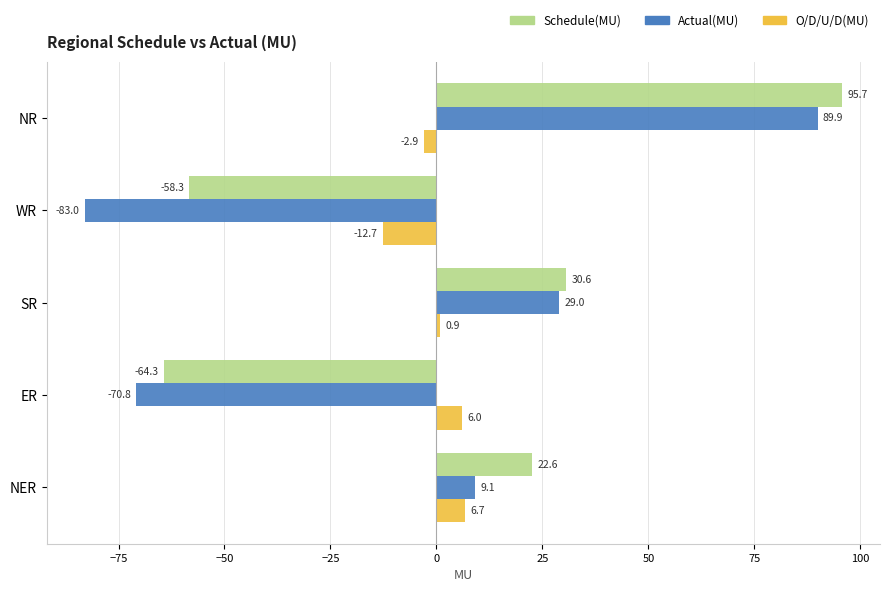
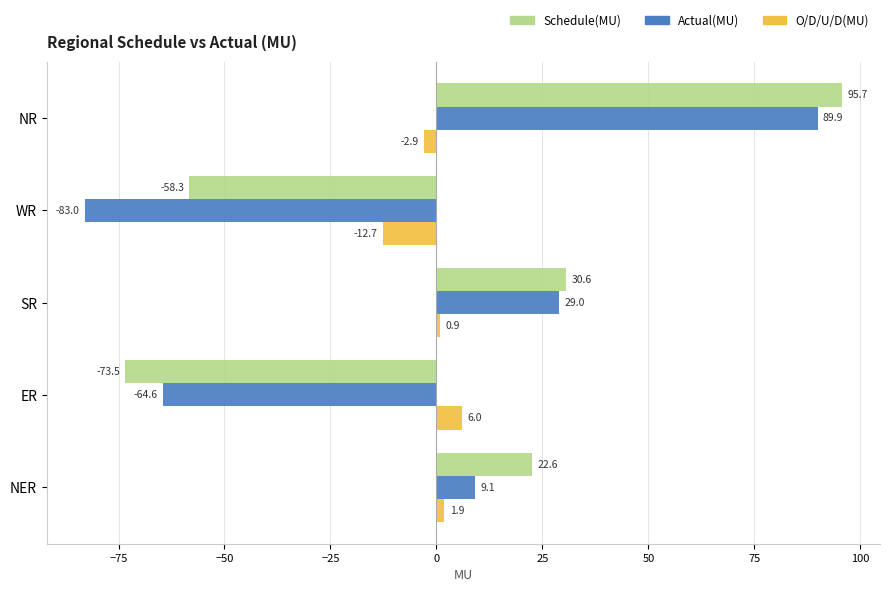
Schedule(MU), ER: -64.3 -> -73.5
Actual(MU), ER: -70.8 -> -64.6
O/D/U/D(MU), NER: 6.7 -> 1.9
